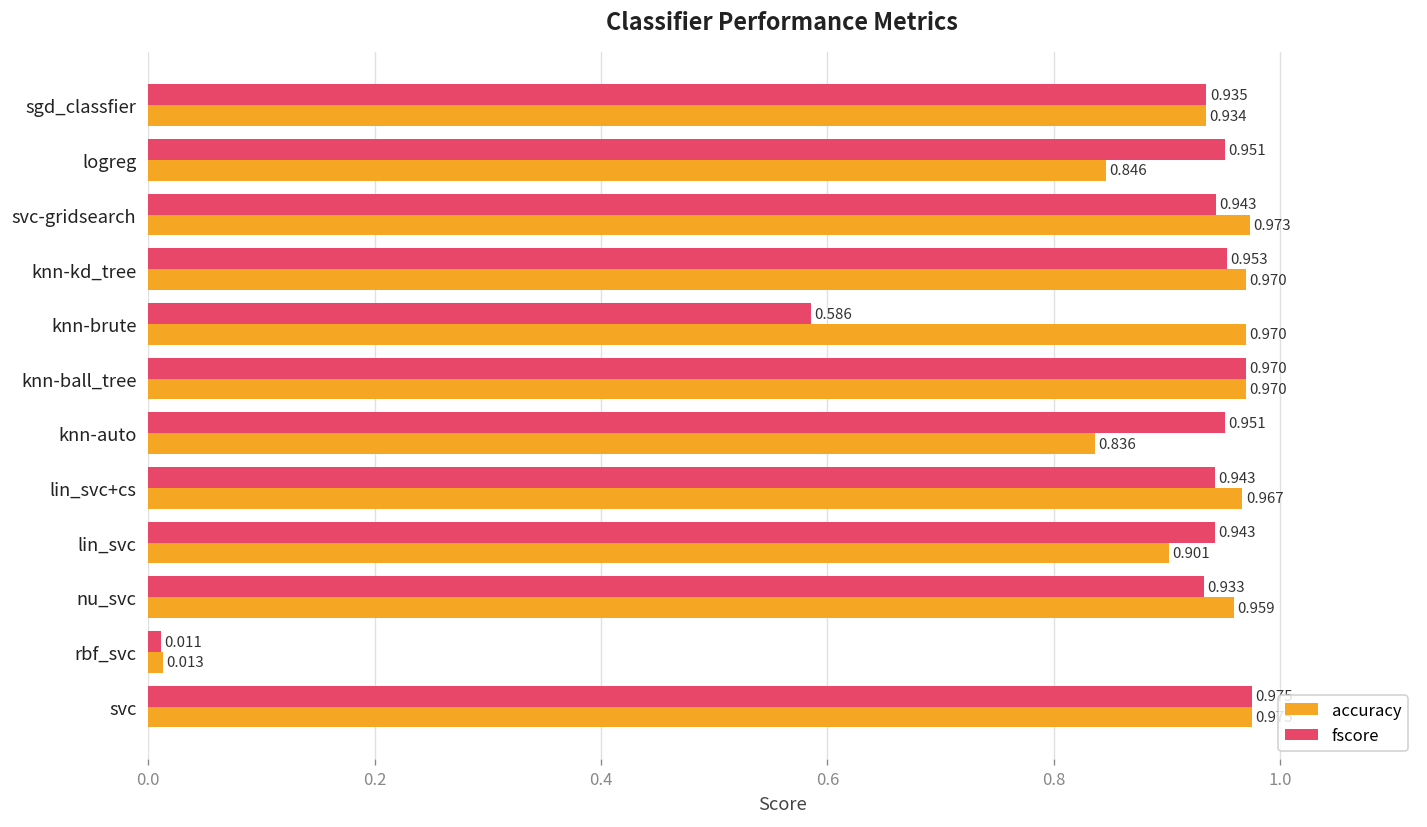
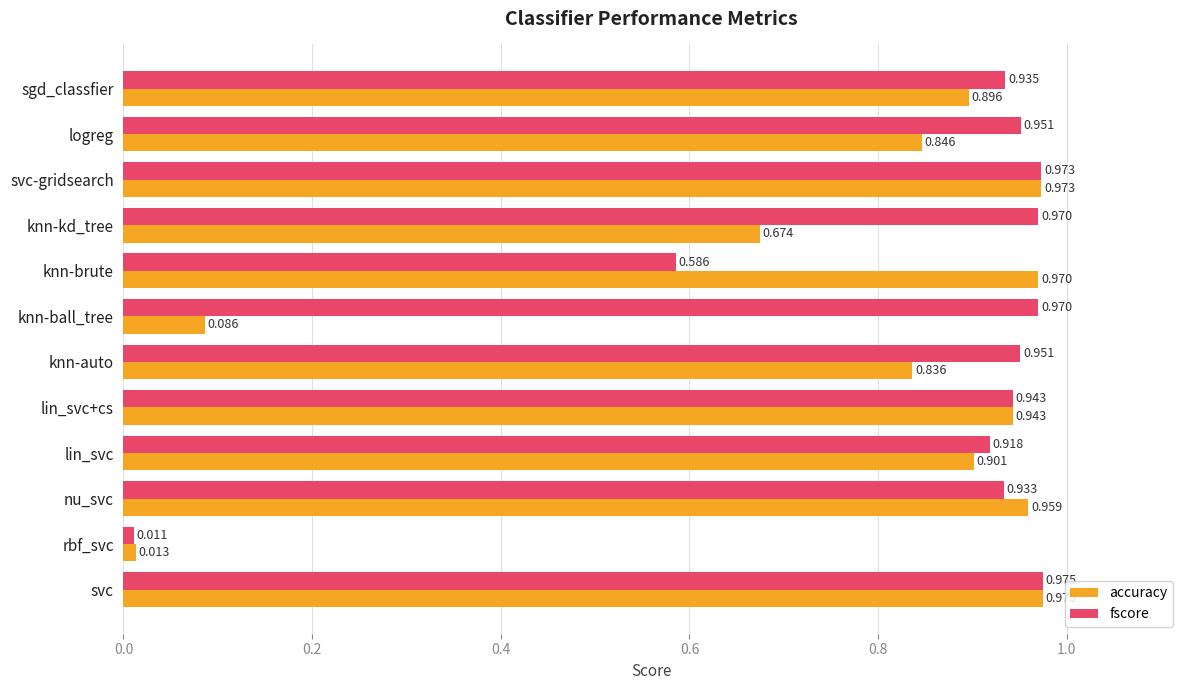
accuracy, sgd_classfier: 0.934 -> 0.896
fscore, svc-gridsearch: 0.943 -> 0.973
fscore, knn-kd_tree: 0.953 -> 0.970
accuracy, knn-kd_tree: 0.970 -> 0.674
accuracy, knn-ball_tree: 0.970 -> 0.086
accuracy, lin_svc+cs: 0.967 -> 0.943
fscore, lin_svc: 0.943 -> 0.918
